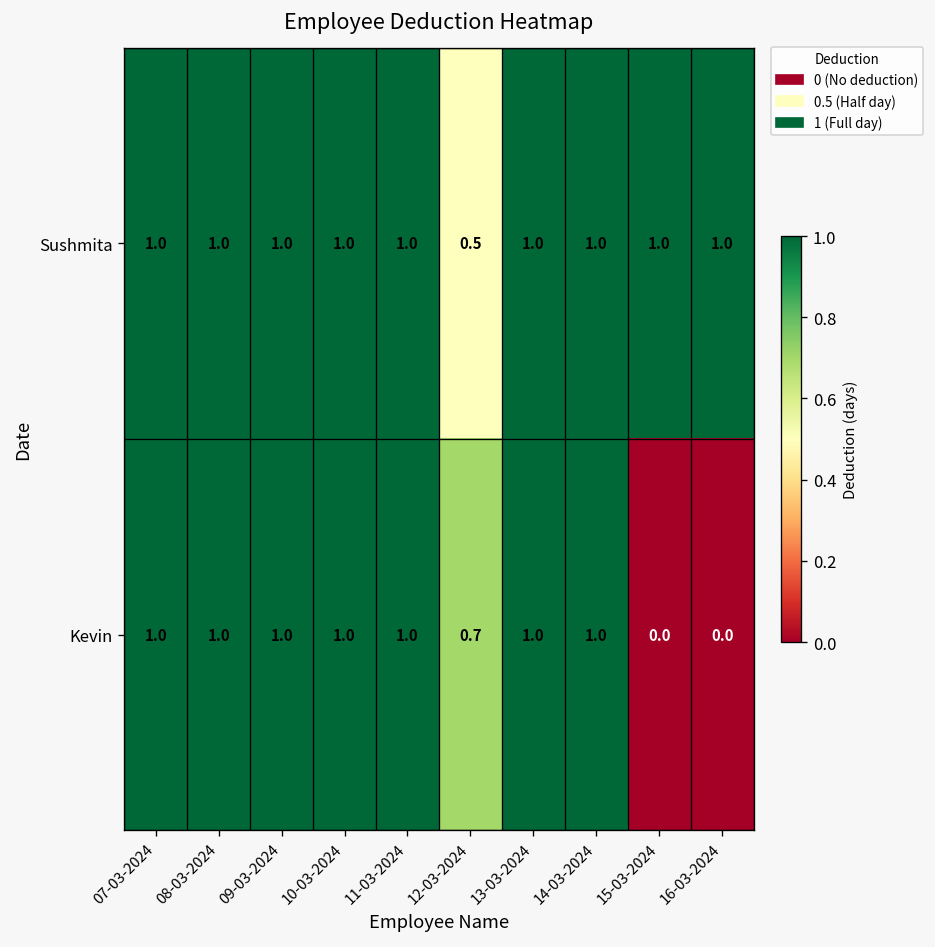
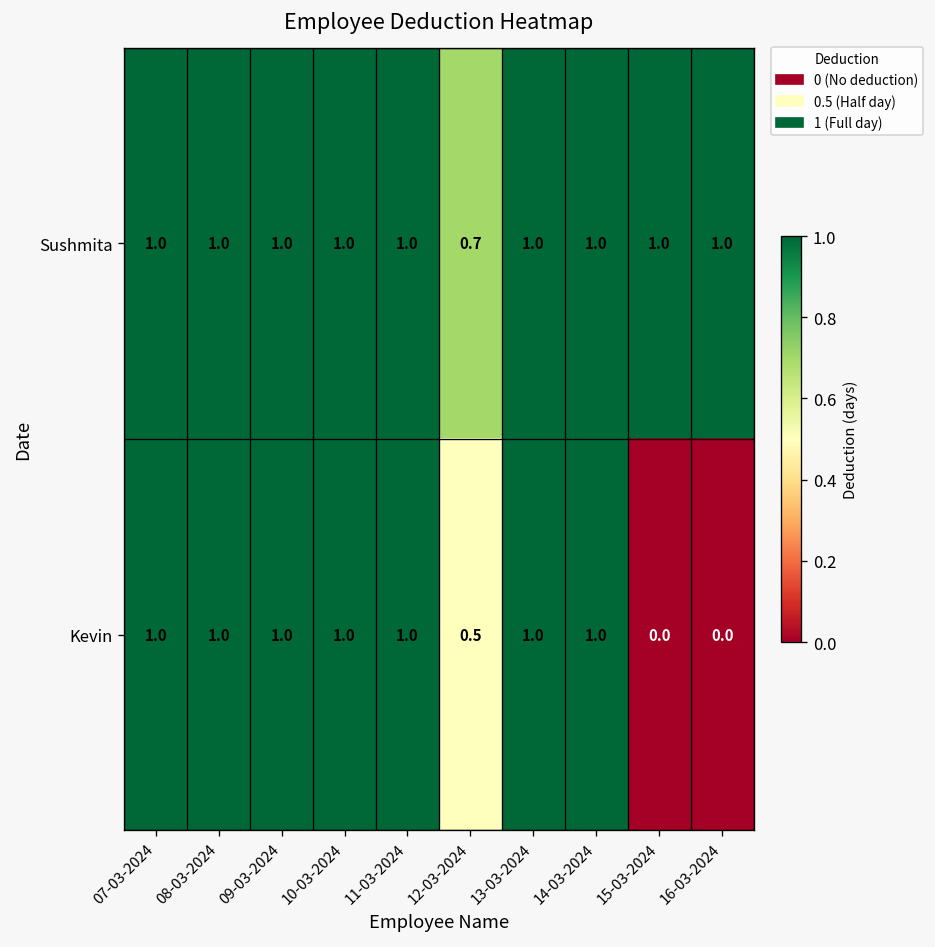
Sushmita, 12-03-2024: 0.5 -> 0.7
Kevin, 12-03-2024: 0.7 -> 0.5
